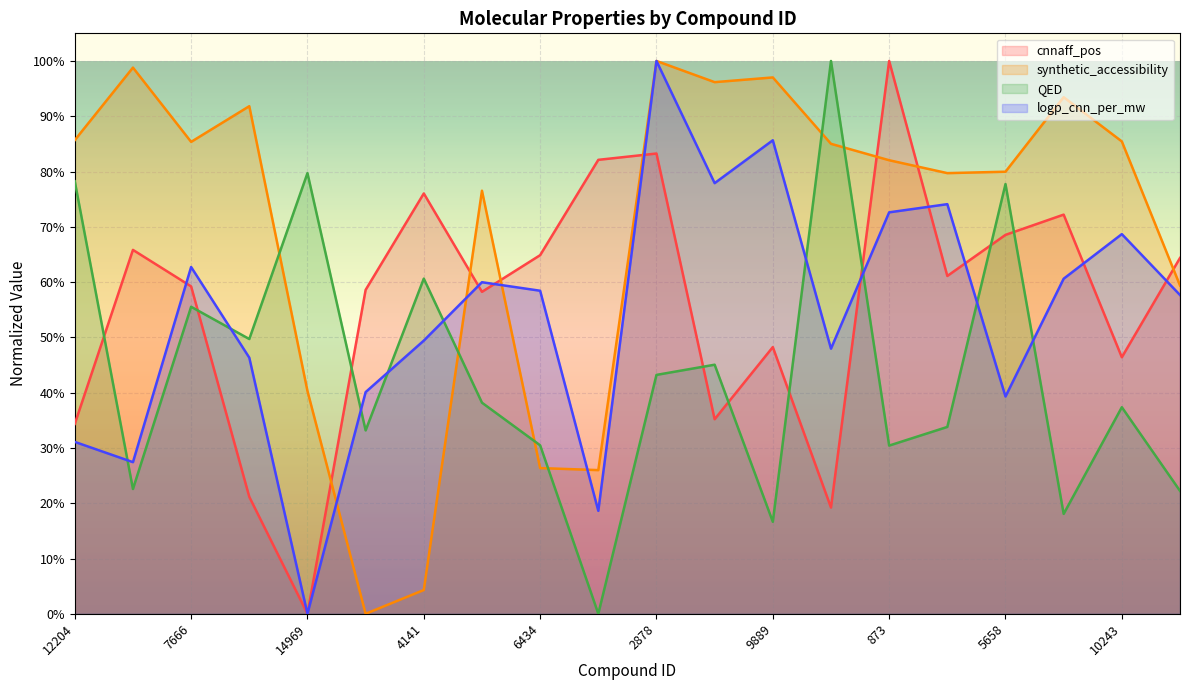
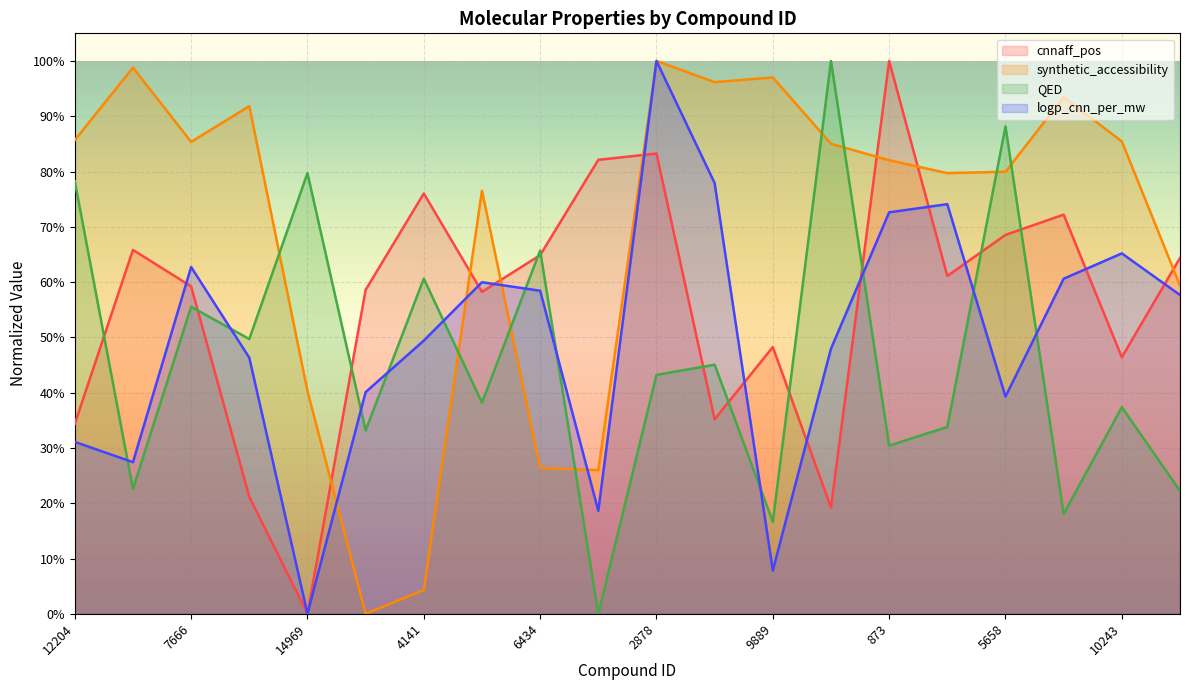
QED, 6434: 30% -> 66%
logp_cnn_per_mw, 9889: 86% -> 8%
QED, 5658: 78% -> 88%
logp_cnn_per_mw, 10243: 69% -> 65%
